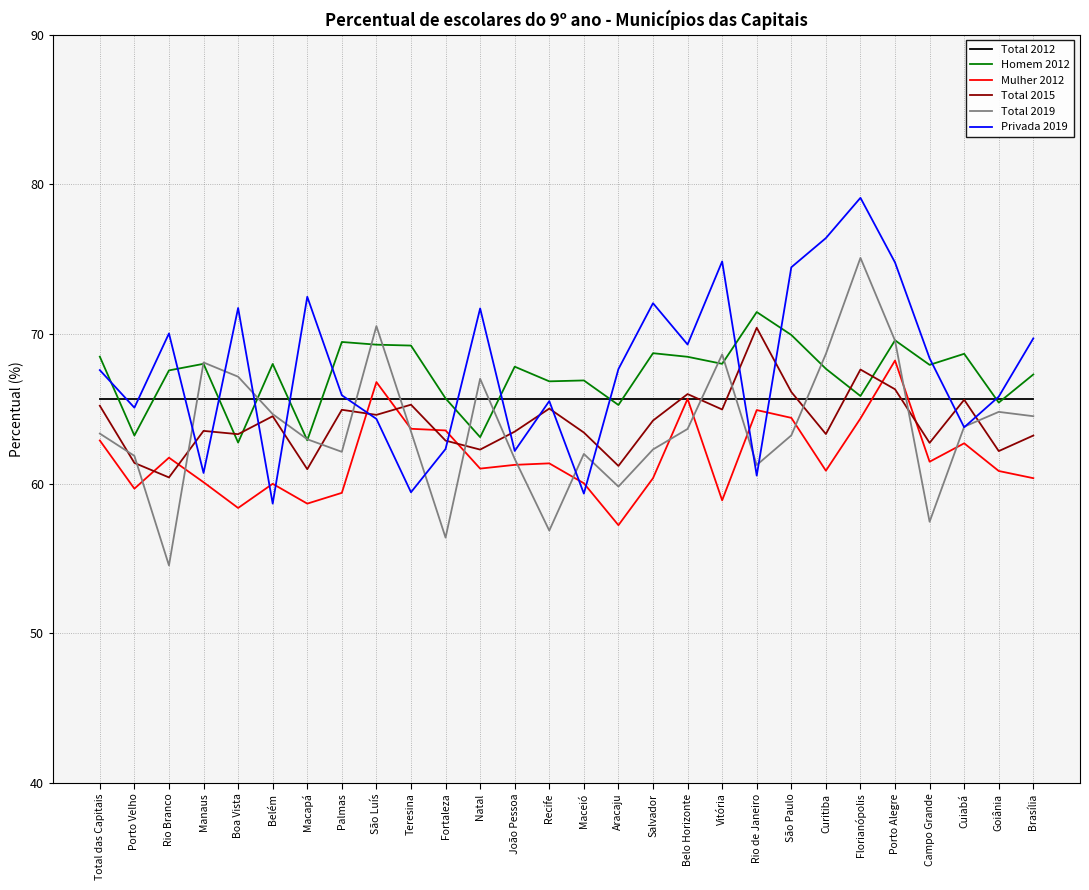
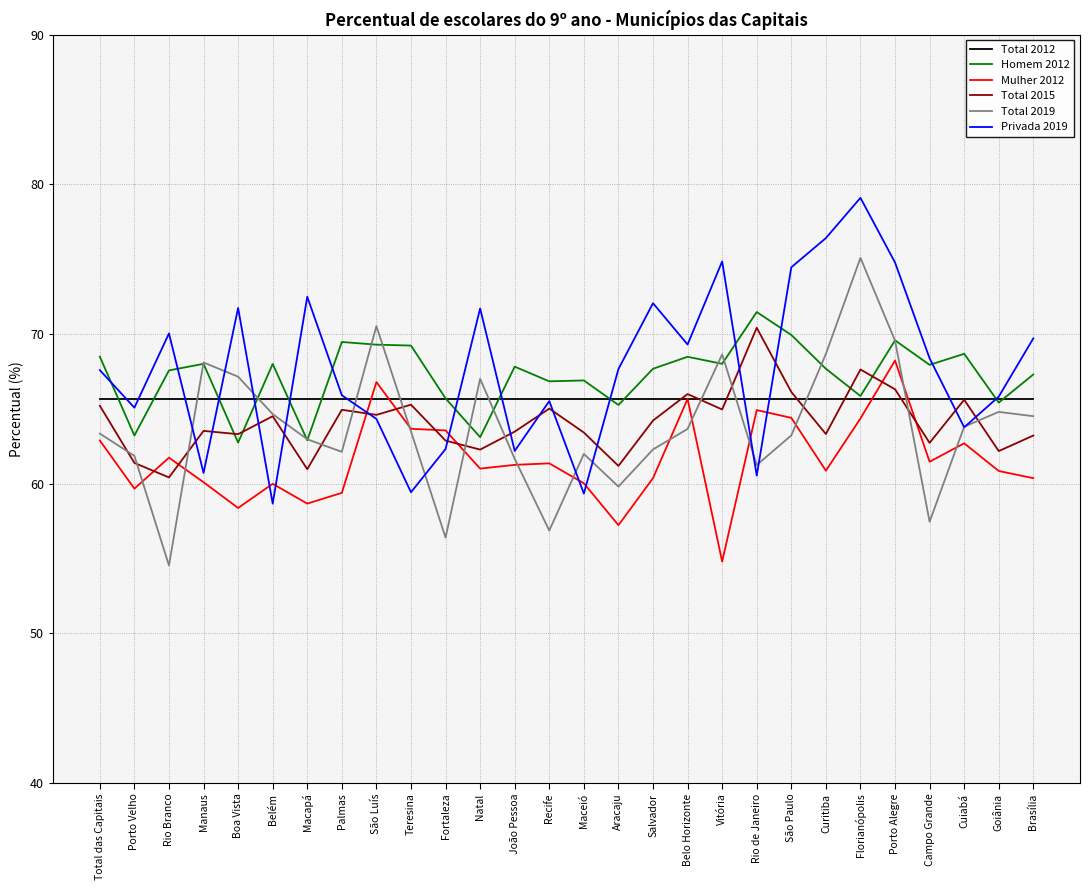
Homem 2012, Salvador: 68.7 -> 67.7
Mulher 2012, Vitória: 58.9 -> 54.8
